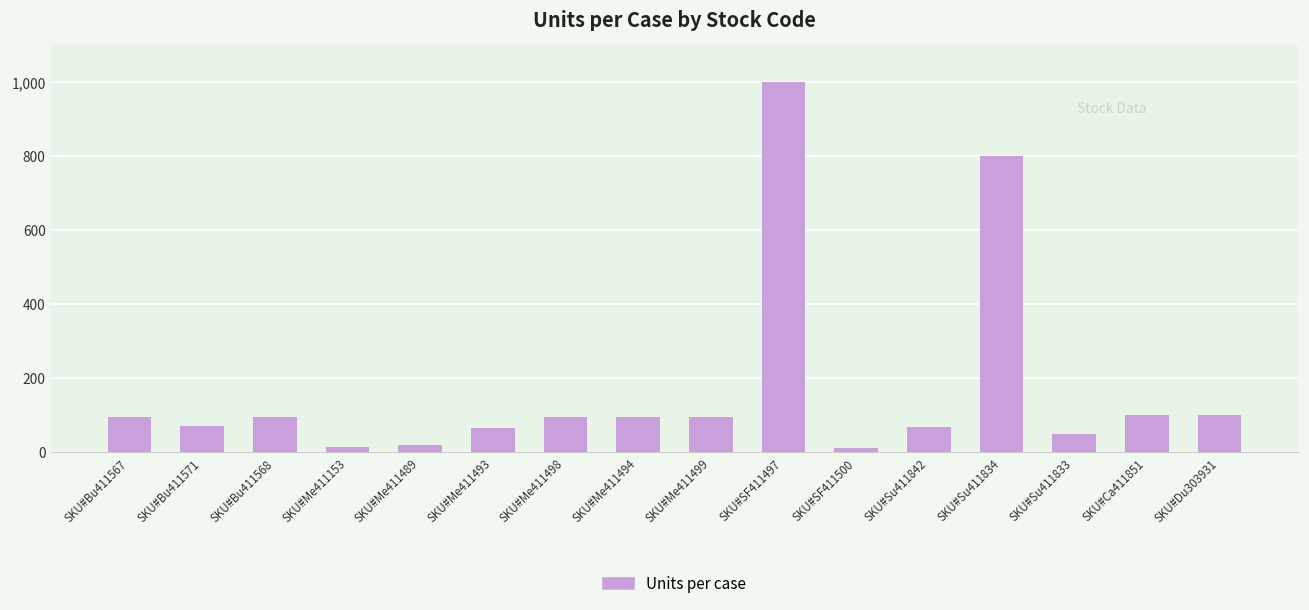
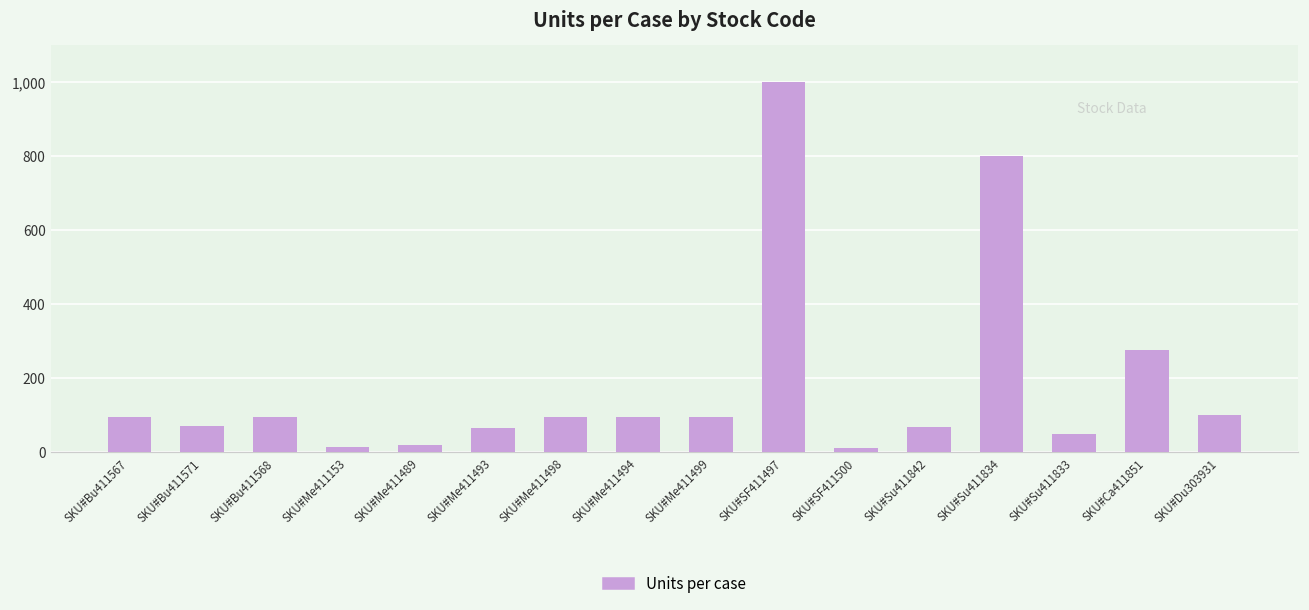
SKU#Ca411851: 100 -> 280
